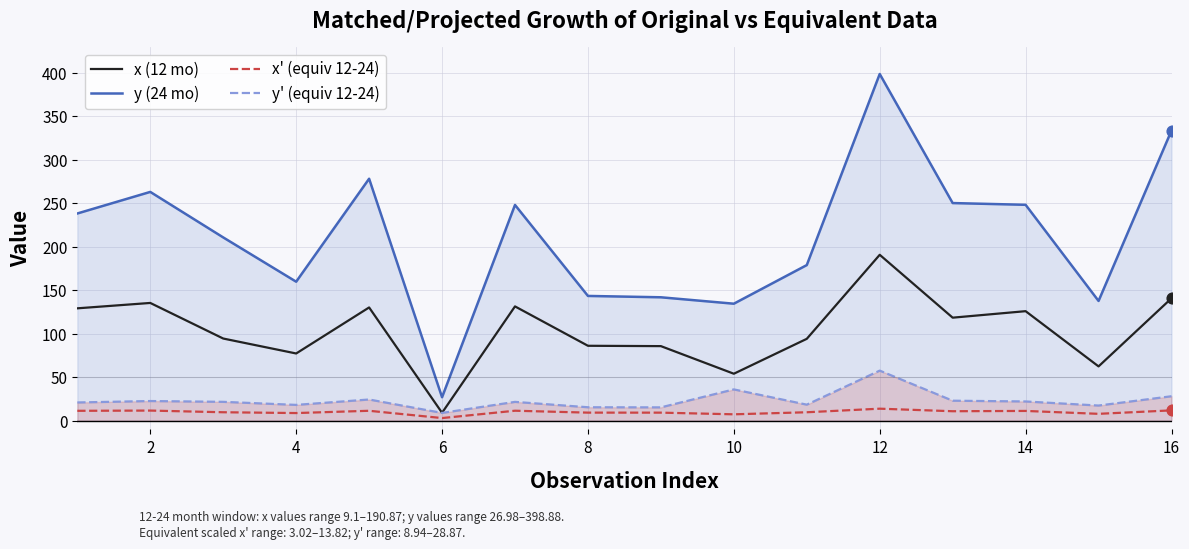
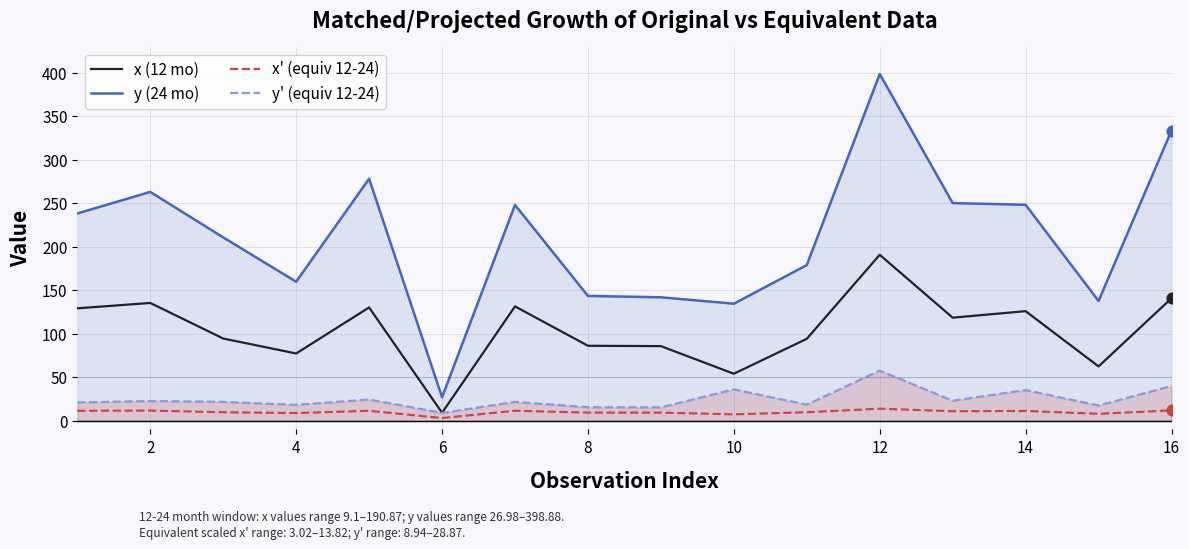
y' (equiv 12-24), 14: 20 -> 40
y' (equiv 12-24), 16: 30 -> 40
